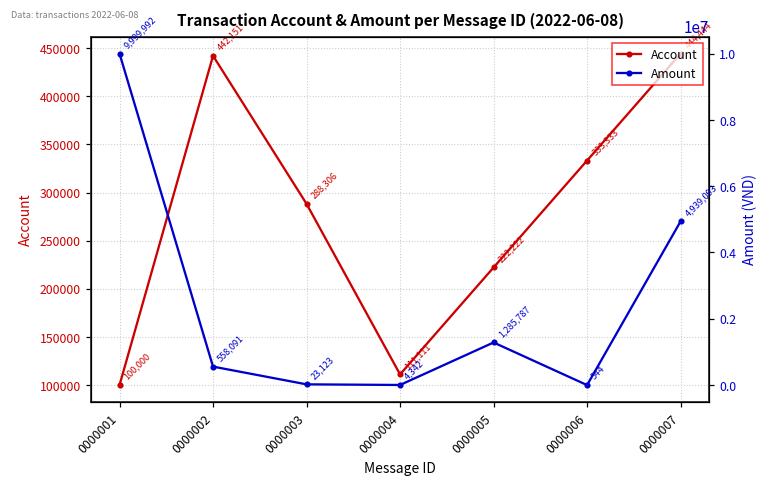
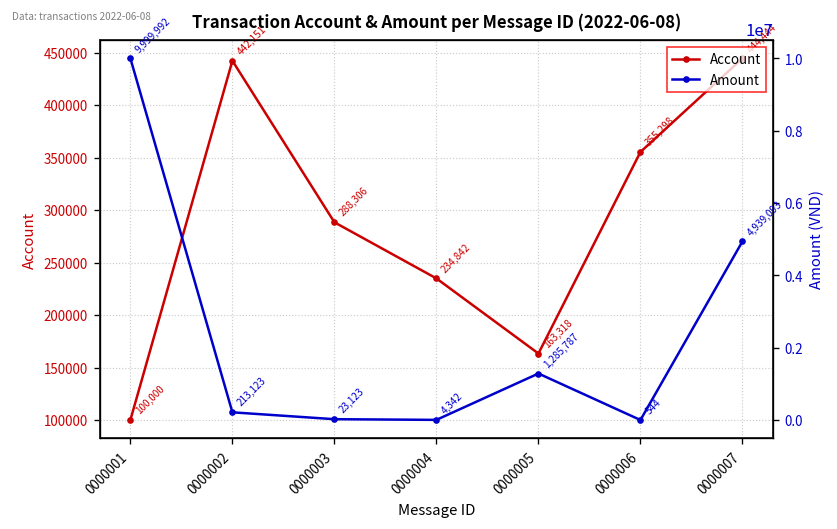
Account, 0000004: 111,111 -> 234,842
Account, 0000005: 222,222 -> 163,318
Account, 0000006: 333,333 -> 355,298
Amount, 0000002: 558,091 -> 213,123
